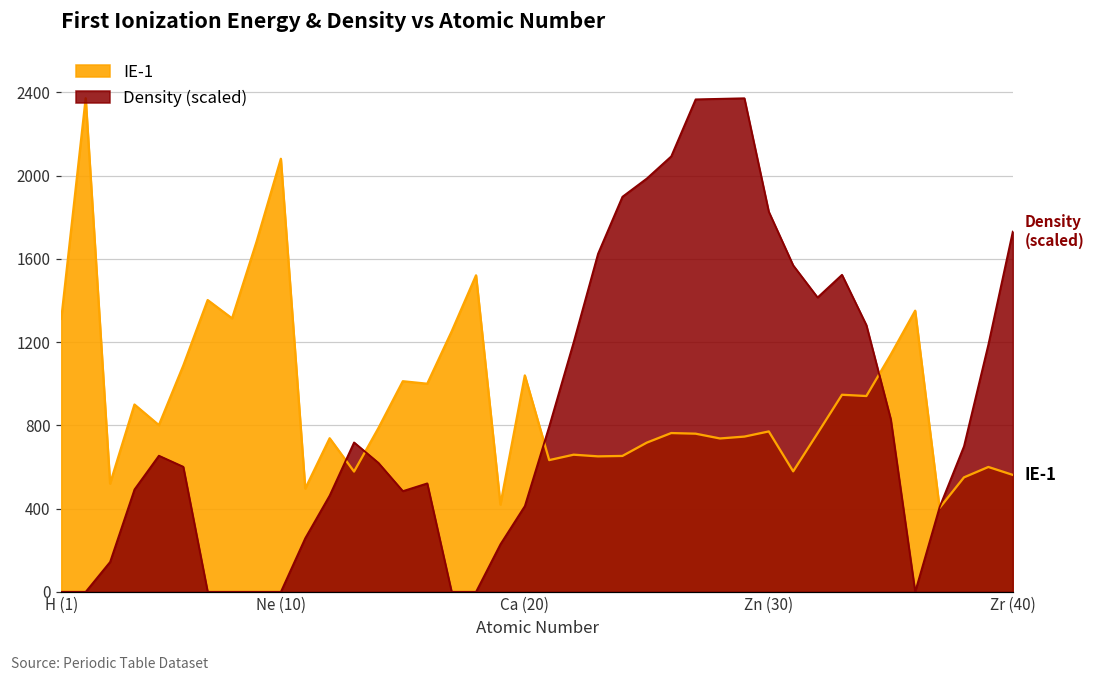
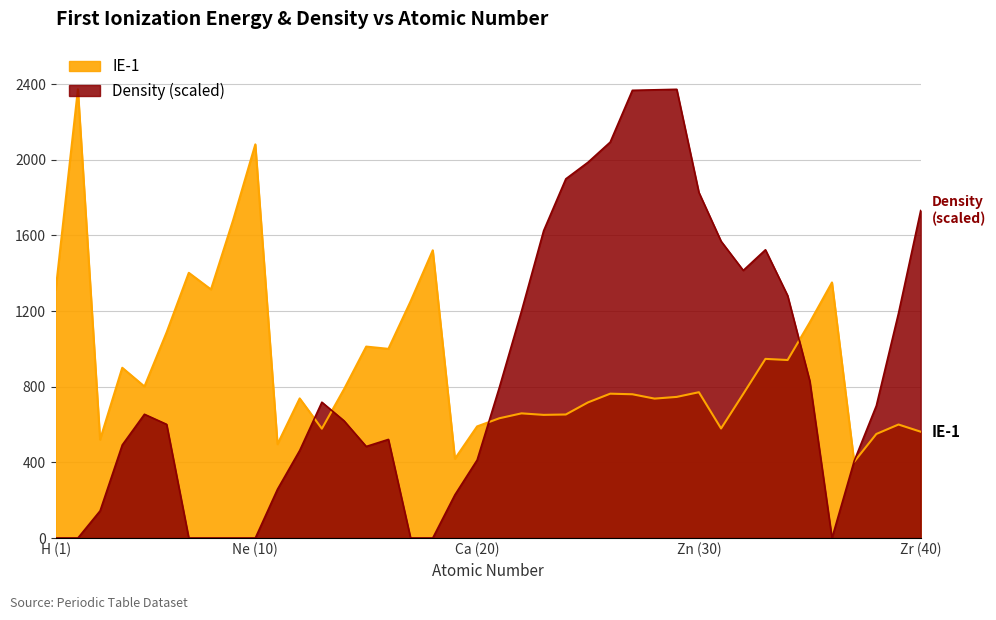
IE-1, Ca (20): 1040 -> 590
